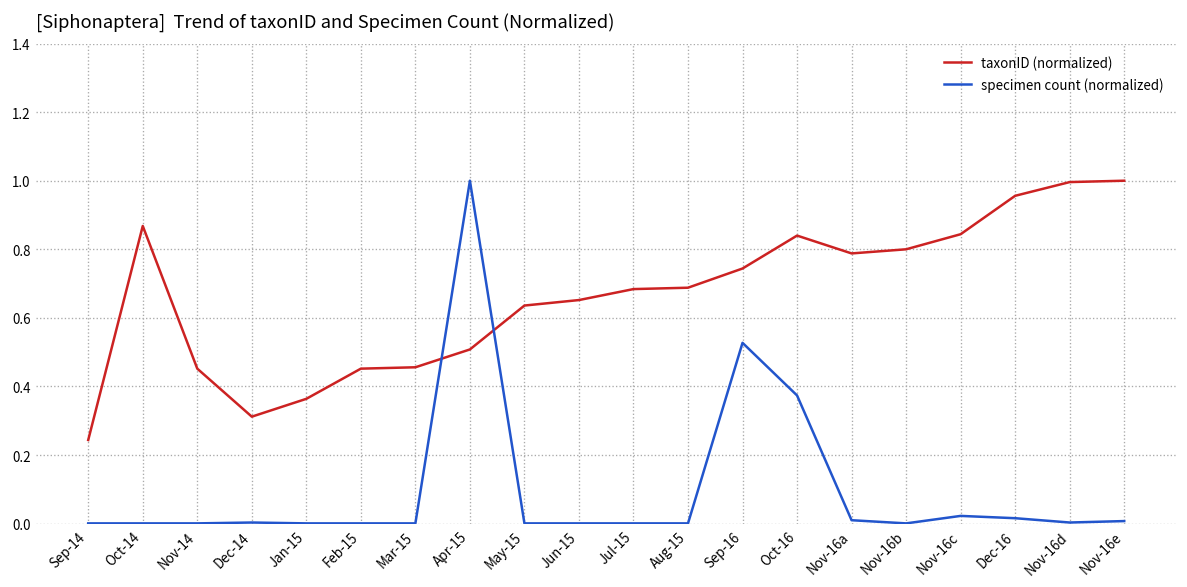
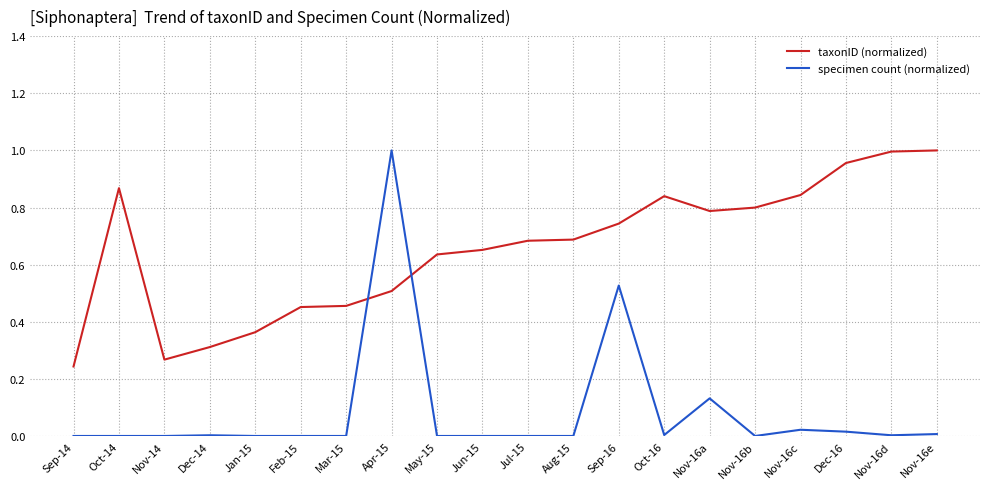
taxonID (normalized), Nov-14: 0.45 -> 0.27
specimen count (normalized), Oct-16: 0.37 -> 0.00
specimen count (normalized), Nov-16a: 0.01 -> 0.13
